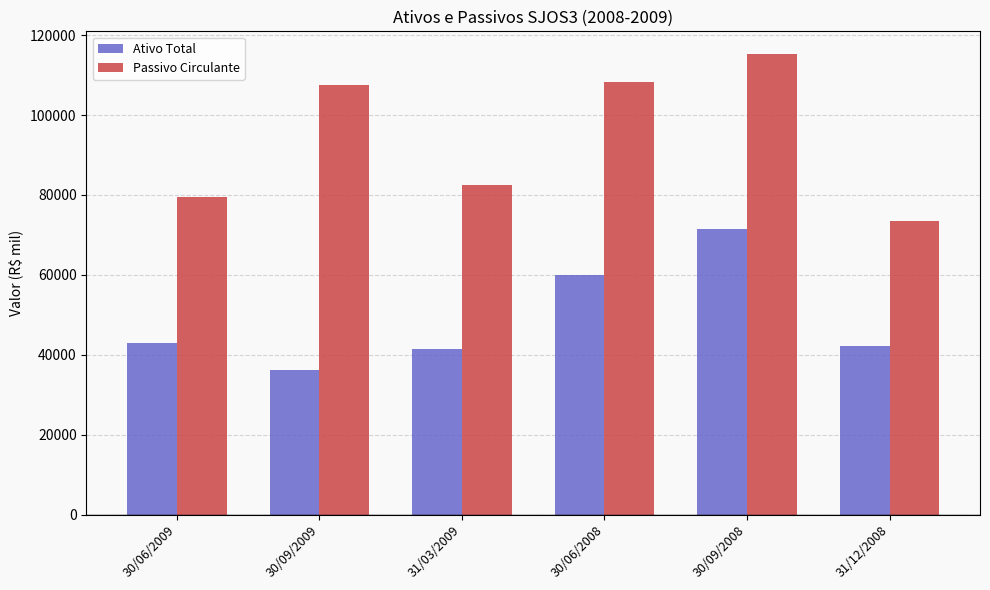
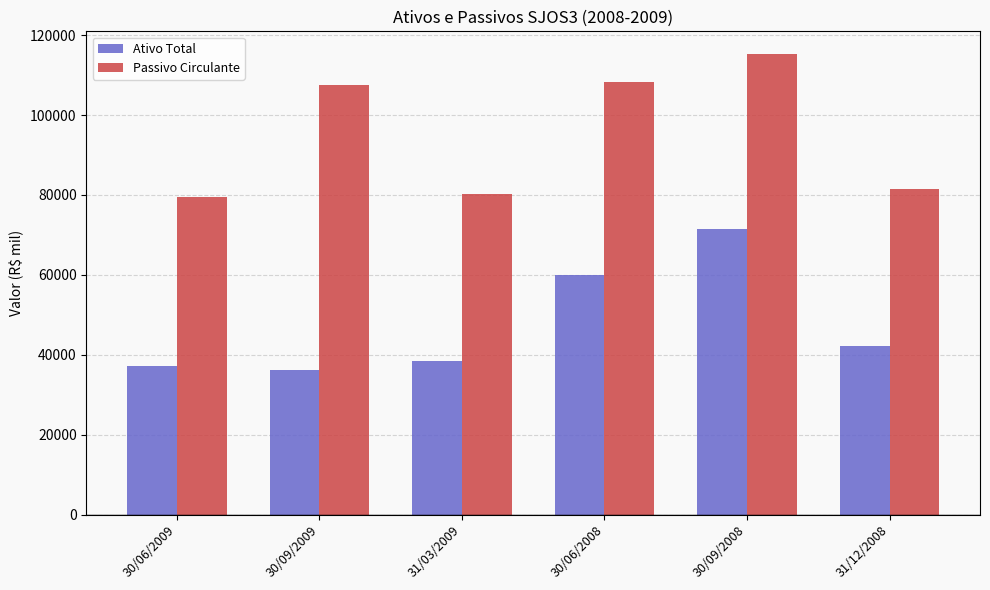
Ativo Total, 30/06/2009: 43000 -> 37000
Ativo Total, 31/03/2009: 41000 -> 38000
Passivo Circulante, 31/03/2009: 82000 -> 80000
Passivo Circulante, 31/12/2008: 73000 -> 81000
